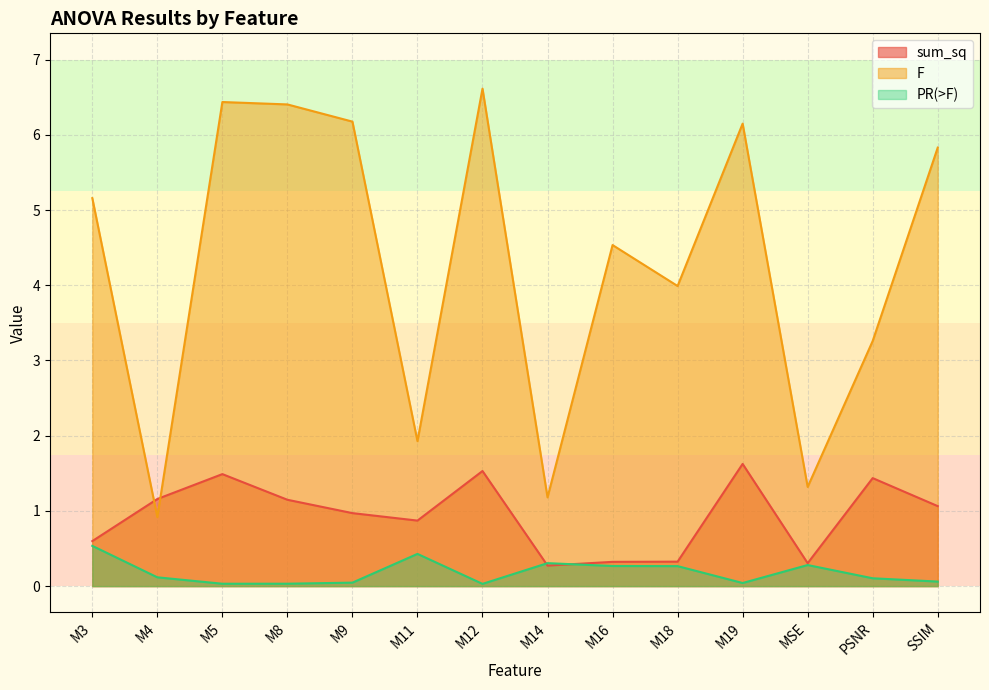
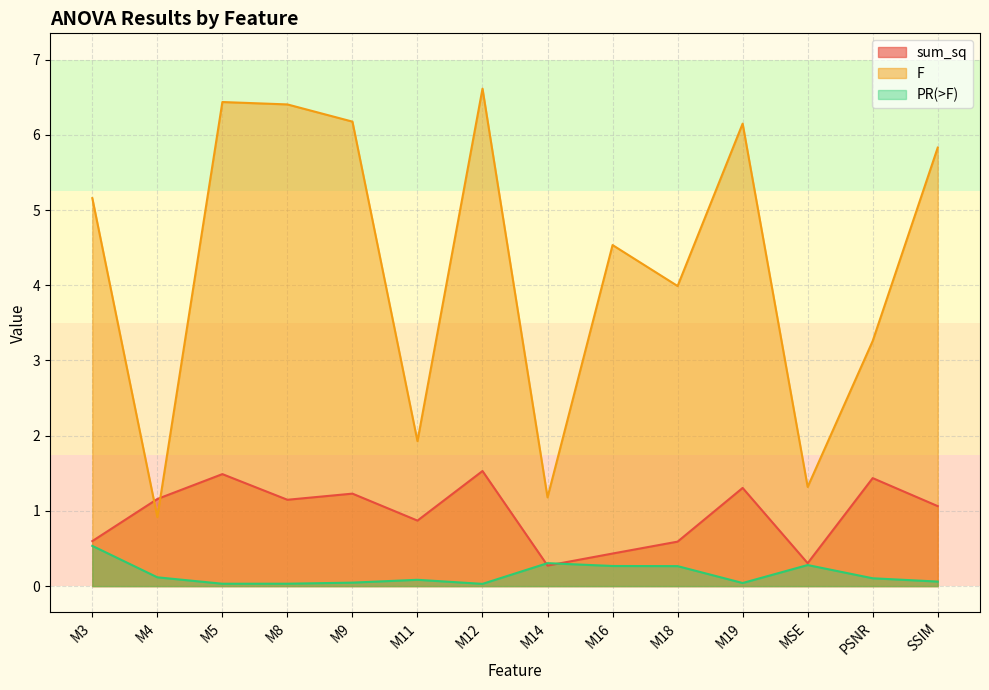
sum_sq, M9: 1.0 -> 1.2
PR(>F), M11: 0.4 -> 0.1
sum_sq, M16: 0.3 -> 0.4
sum_sq, M18: 0.3 -> 0.6
sum_sq, M19: 1.6 -> 1.3
